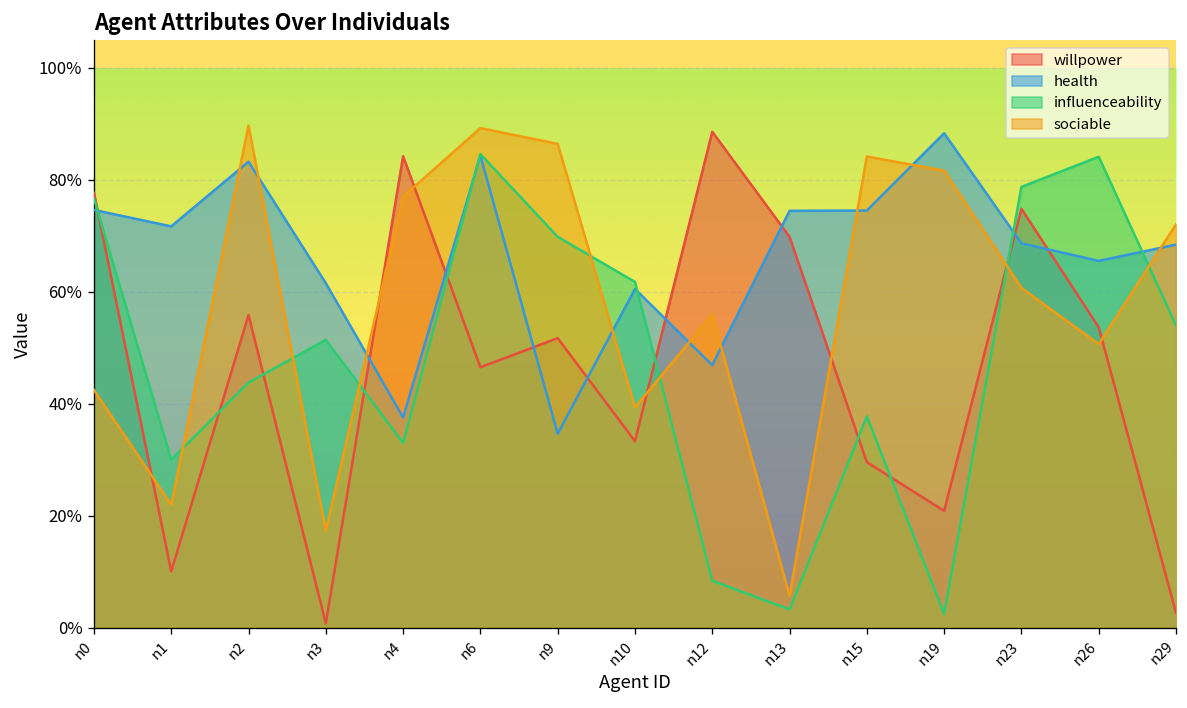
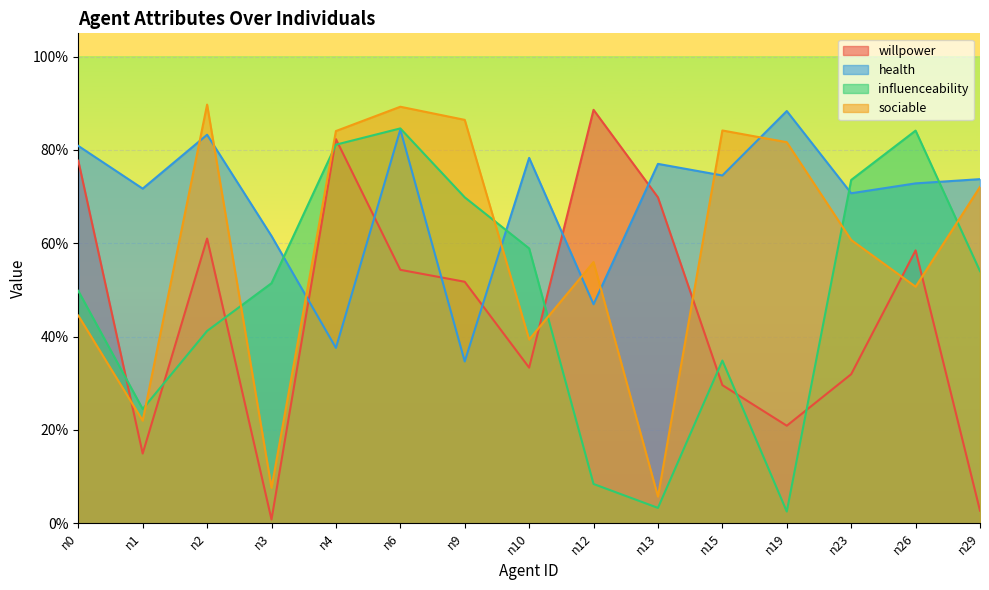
health, n0: 75% -> 81%
influenceability, n0: 77% -> 50%
sociable, n0: 42% -> 45%
willpower, n1: 10% -> 15%
influenceability, n1: 30% -> 24%
willpower, n2: 56% -> 61%
influenceability, n2: 44% -> 41%
sociable, n3: 17% -> 8%
willpower, n4: 84% -> 82%
influenceability, n4: 33% -> 81%
sociable, n4: 77% -> 84%
willpower, n6: 47% -> 54%
health, n10: 61% -> 78%
influenceability, n10: 62% -> 59%
health, n13: 74% -> 77%
influenceability, n15: 38% -> 35%
willpower, n23: 75% -> 32%
health, n23: 69% -> 71%
influenceability, n23: 79% -> 74%
willpower, n26: 54% -> 58%
health, n26: 66% -> 73%
health, n29: 68% -> 74%
